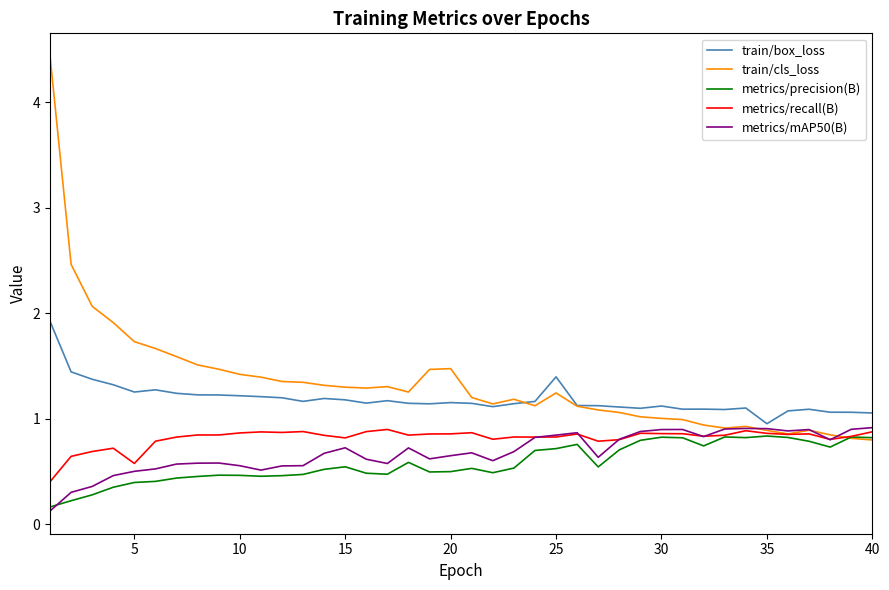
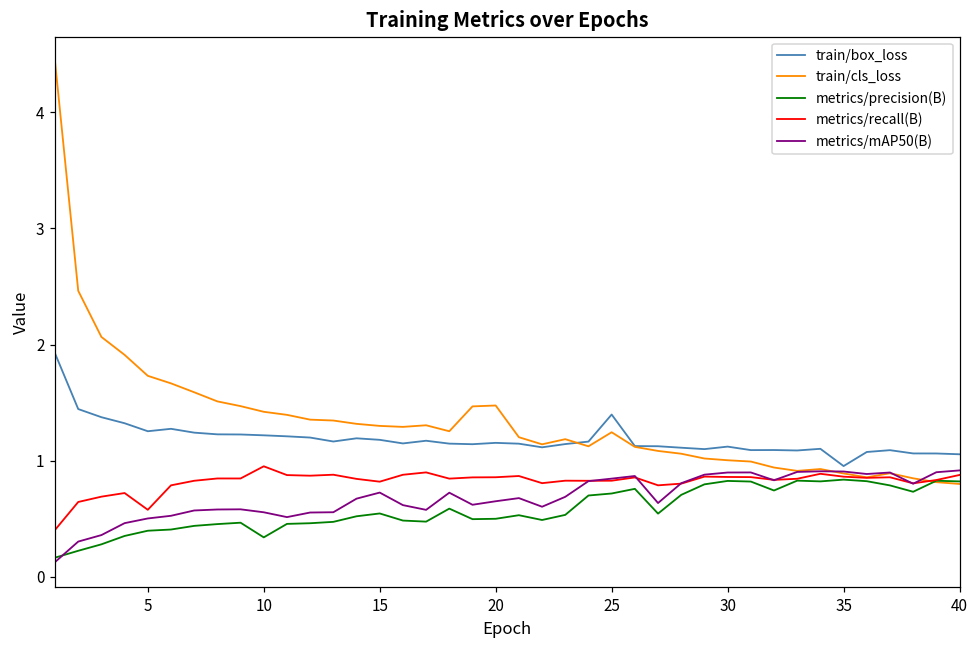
metrics/precision(B), 10: 0.46 -> 0.34
metrics/recall(B), 10: 0.87 -> 0.95
